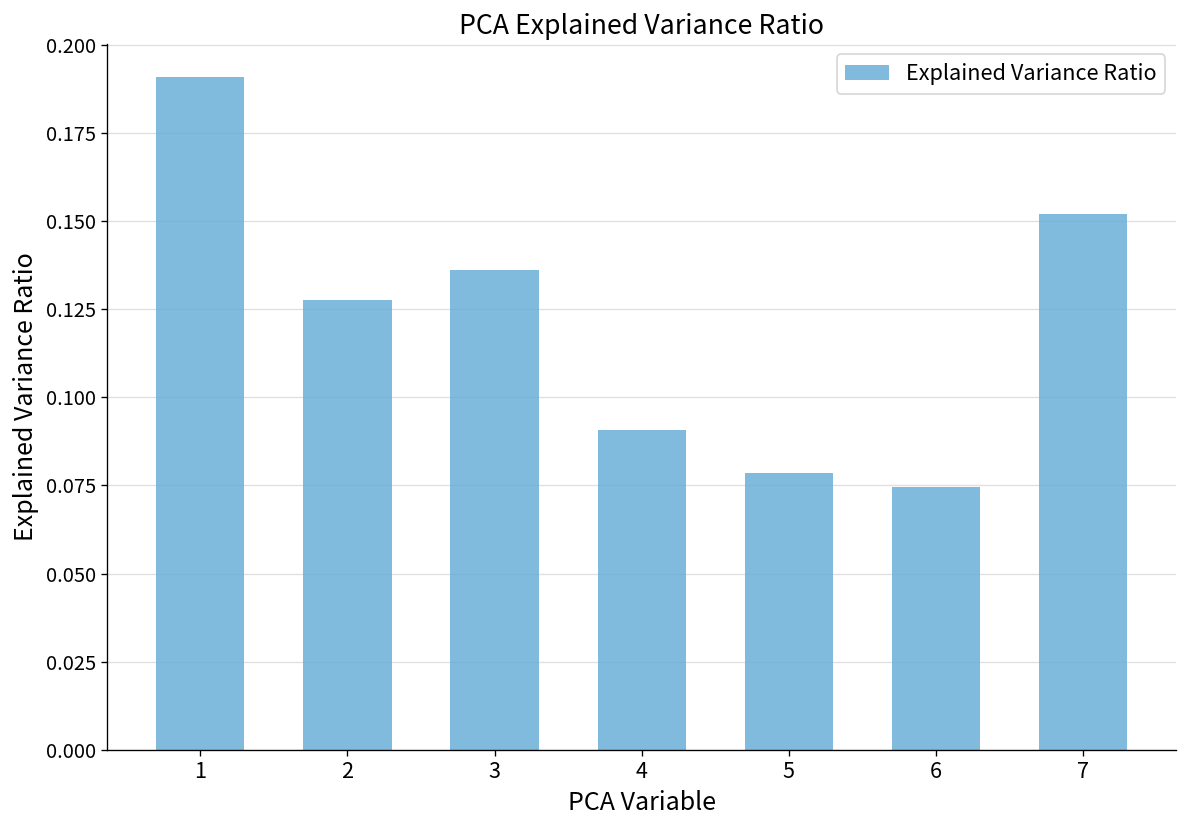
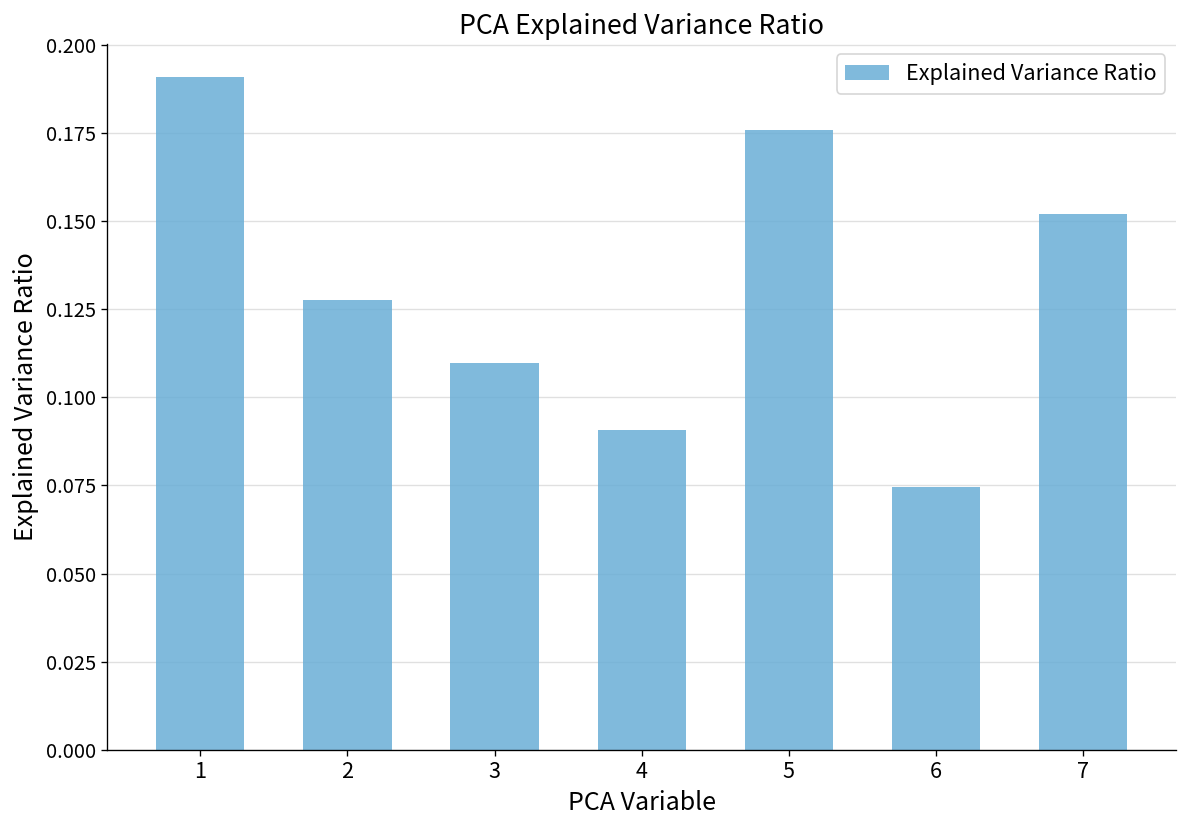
3: 0.136 -> 0.110
5: 0.079 -> 0.176
